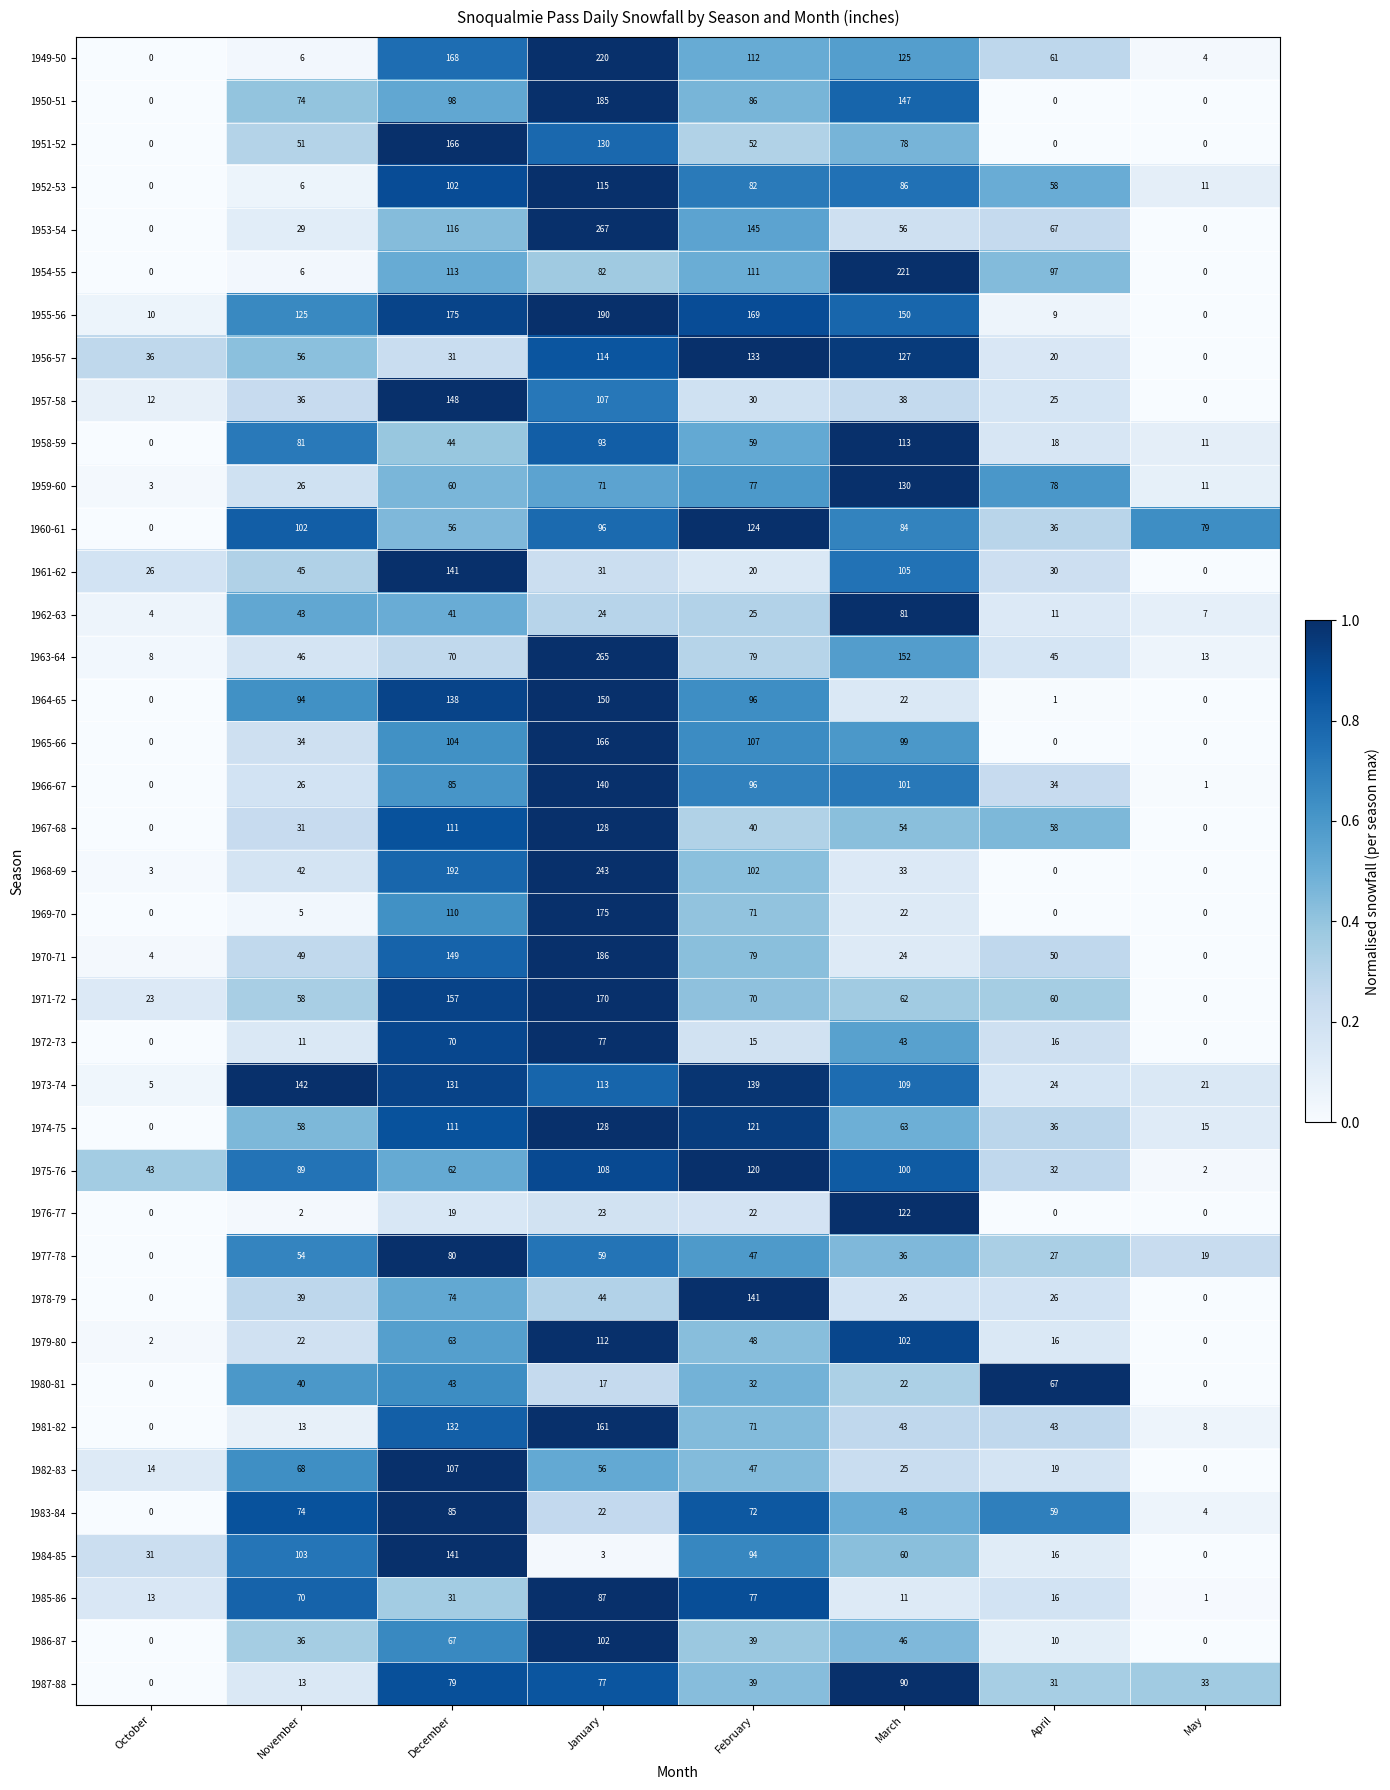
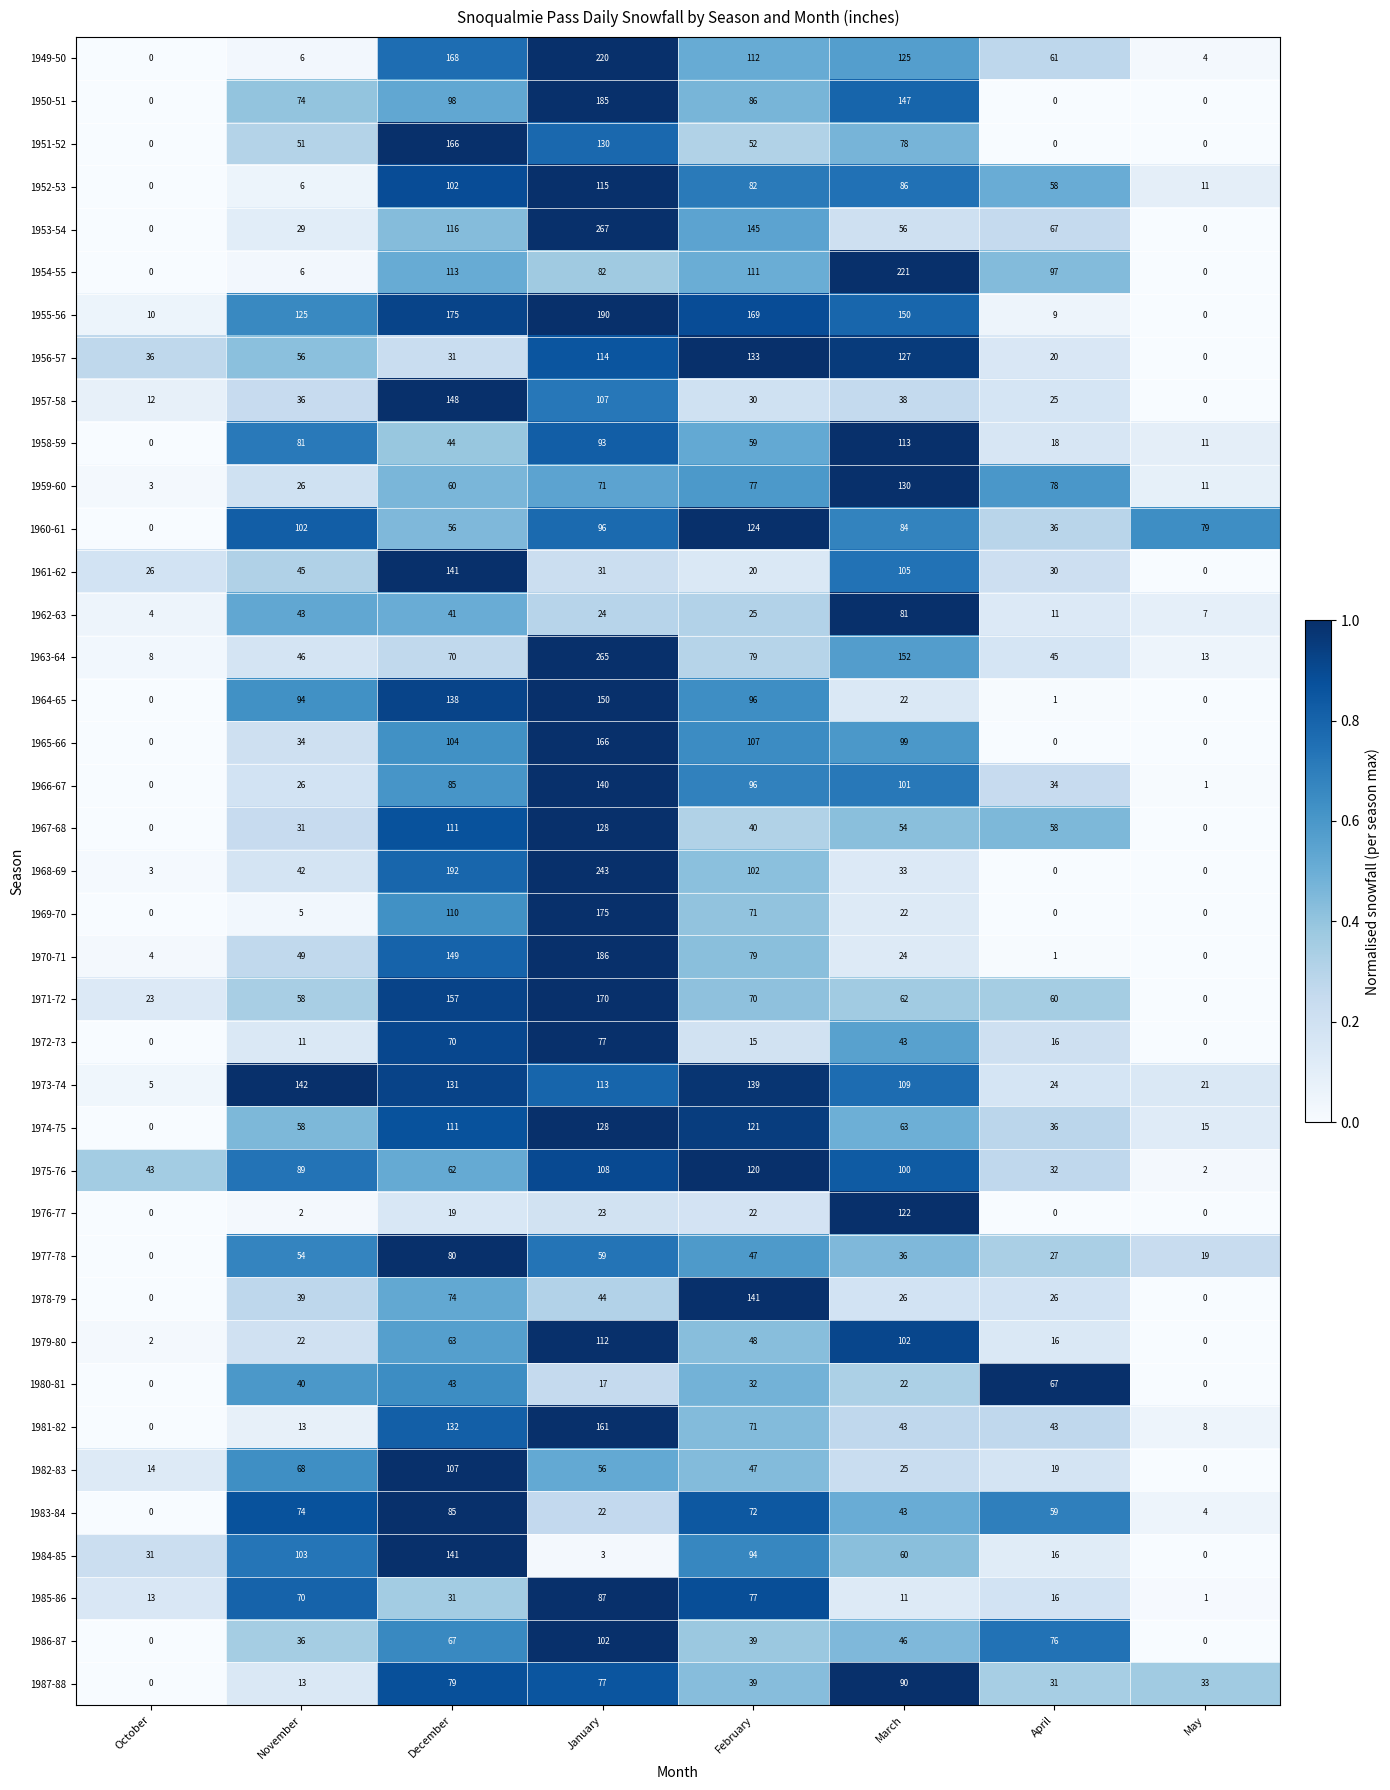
1970-71, April: 50 -> 1
1986-87, April: 10 -> 76
